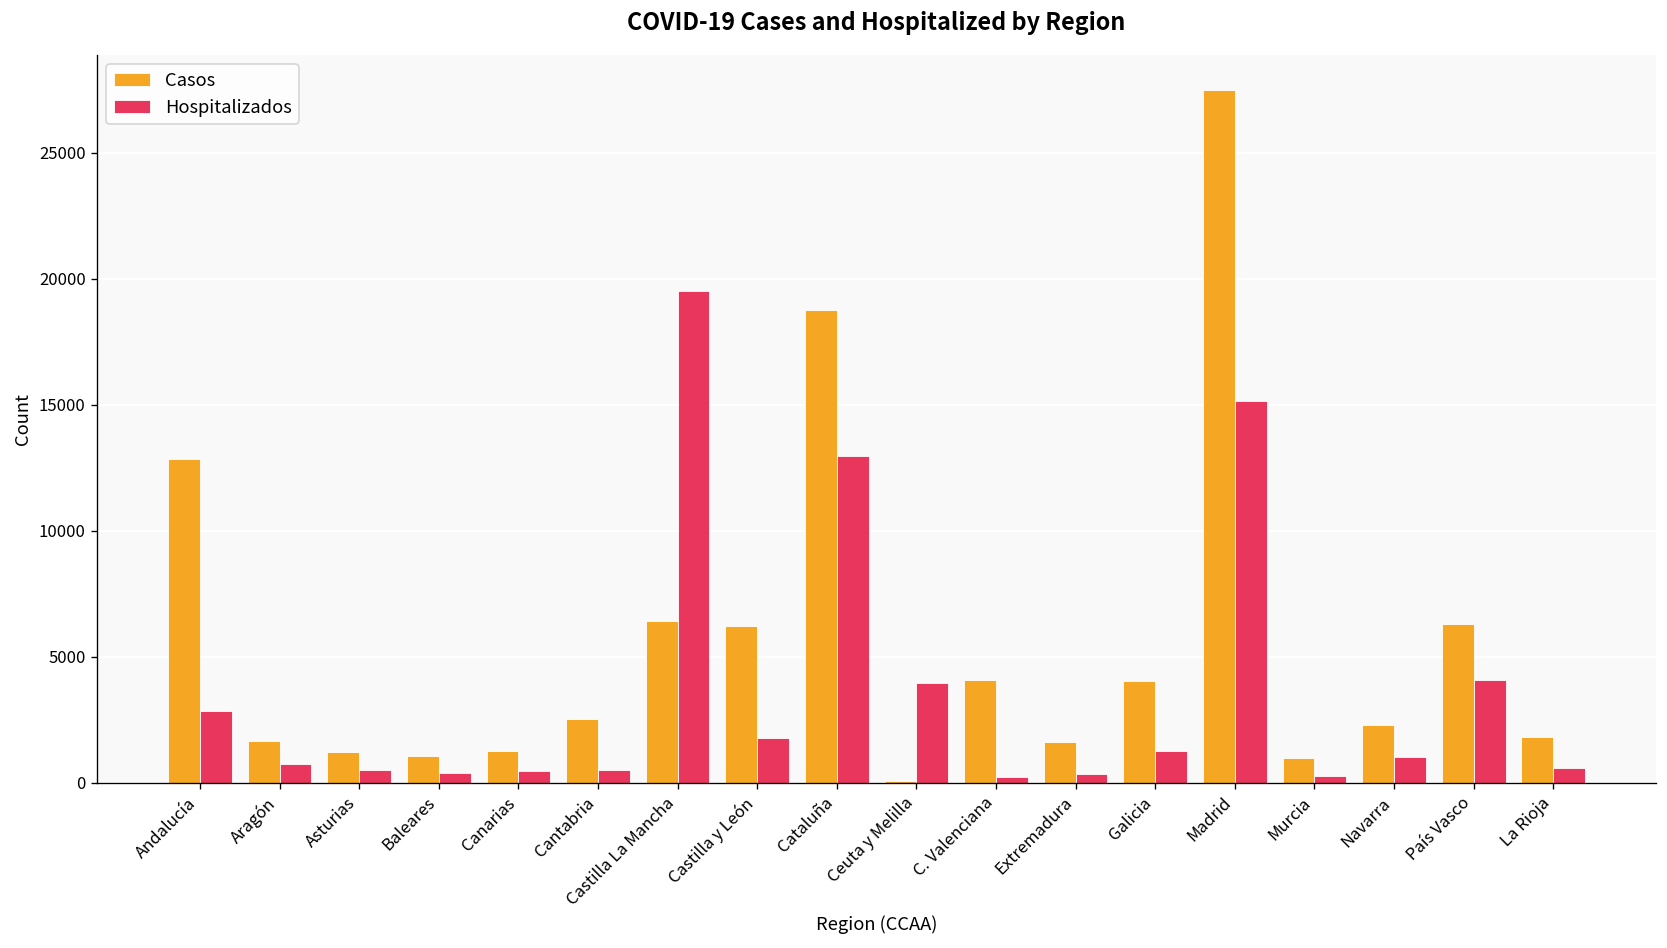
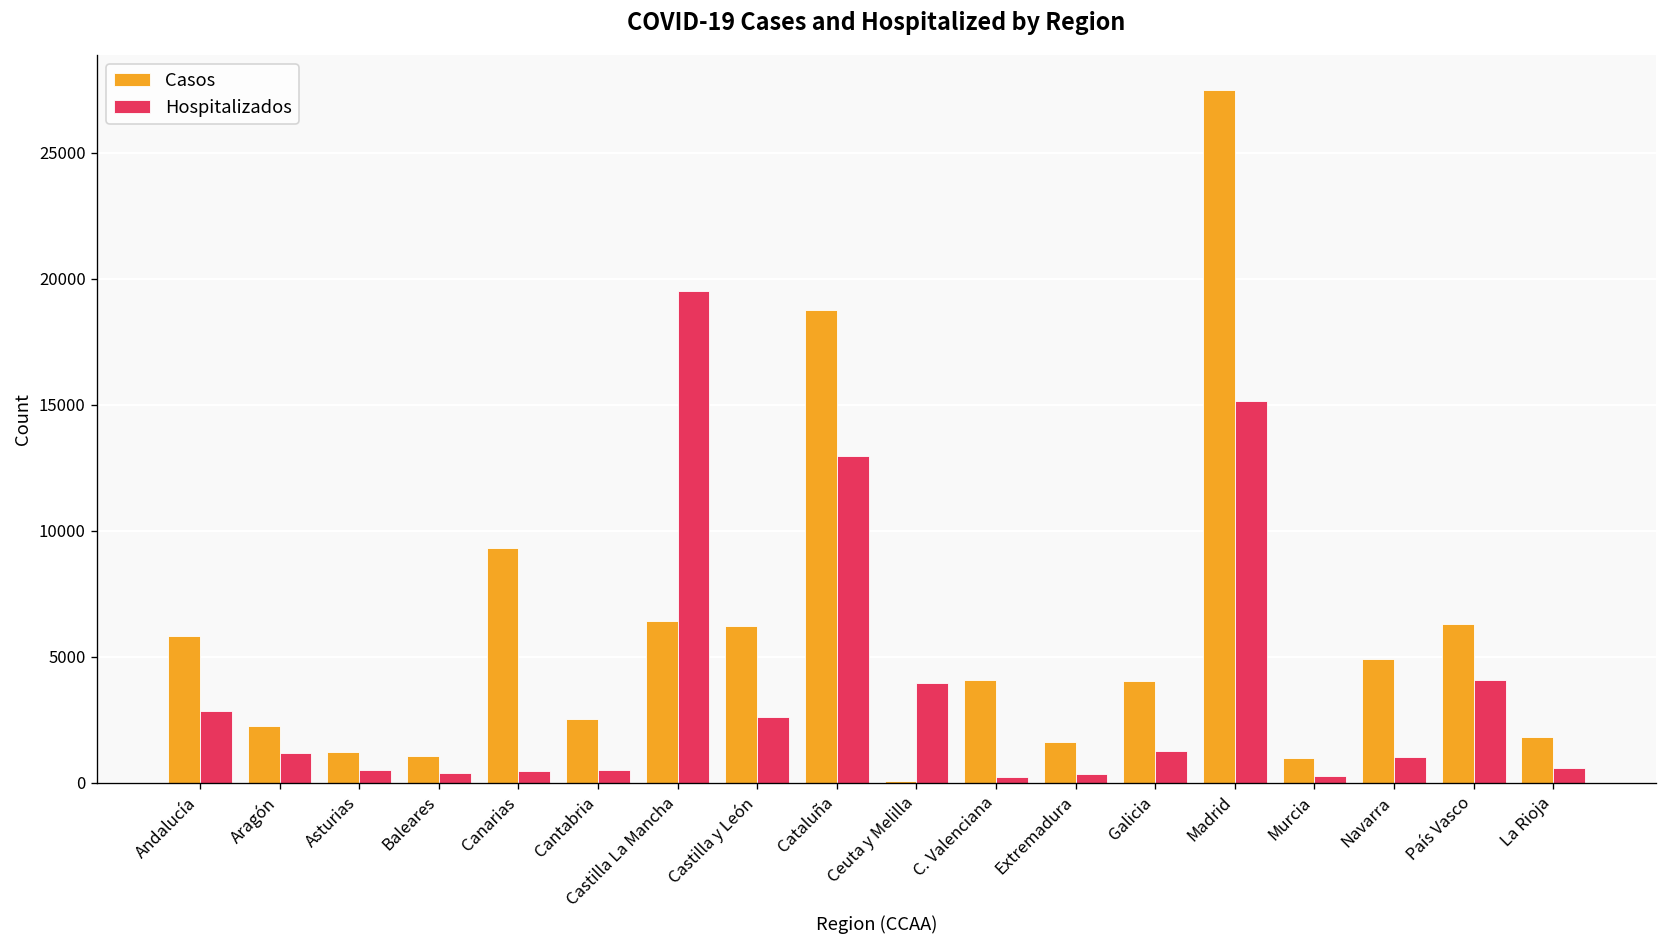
Casos, Andalucía: 12900 -> 5800
Casos, Aragón: 1700 -> 2300
Hospitalizados, Aragón: 700 -> 1200
Casos, Canarias: 1300 -> 9300
Hospitalizados, Castilla y León: 1800 -> 2600
Casos, Navarra: 2300 -> 4900
